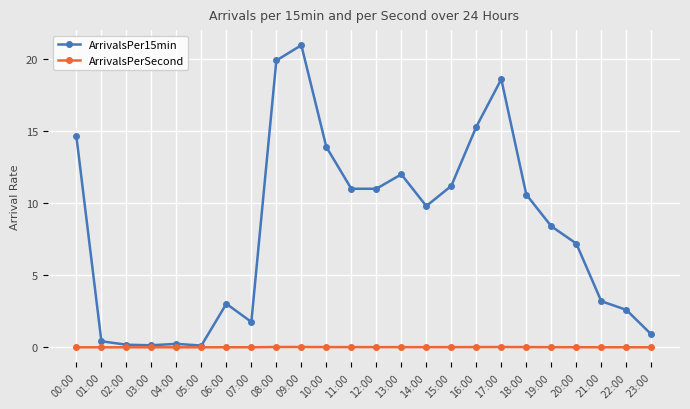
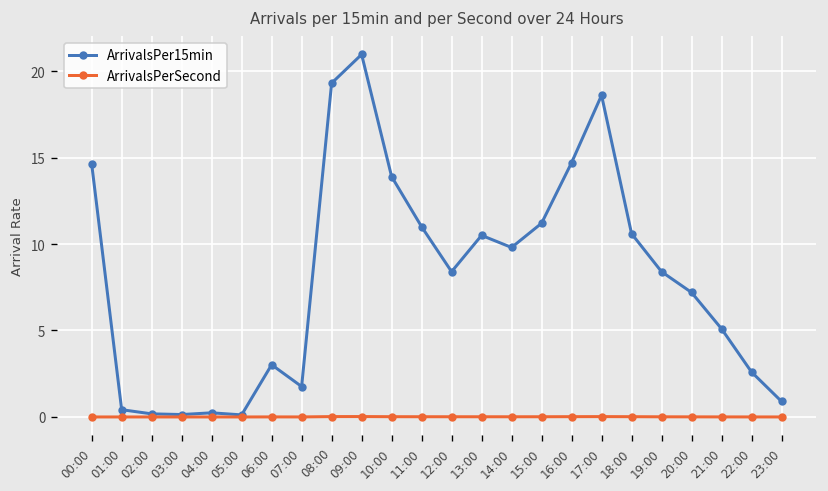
ArrivalsPer15min, 08:00: 19.9 -> 19.3
ArrivalsPer15min, 12:00: 11.0 -> 8.4
ArrivalsPer15min, 13:00: 12.0 -> 10.5
ArrivalsPer15min, 16:00: 15.3 -> 14.7
ArrivalsPer15min, 21:00: 3.2 -> 5.1
